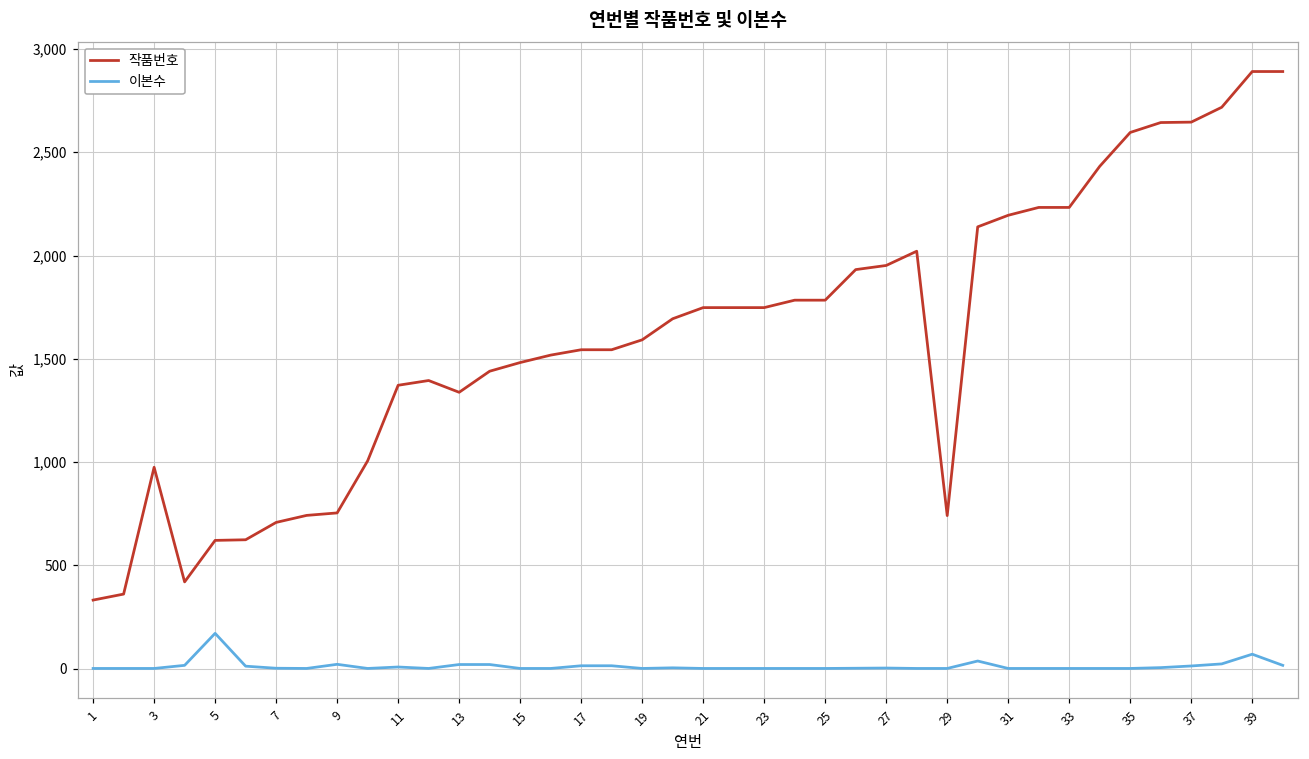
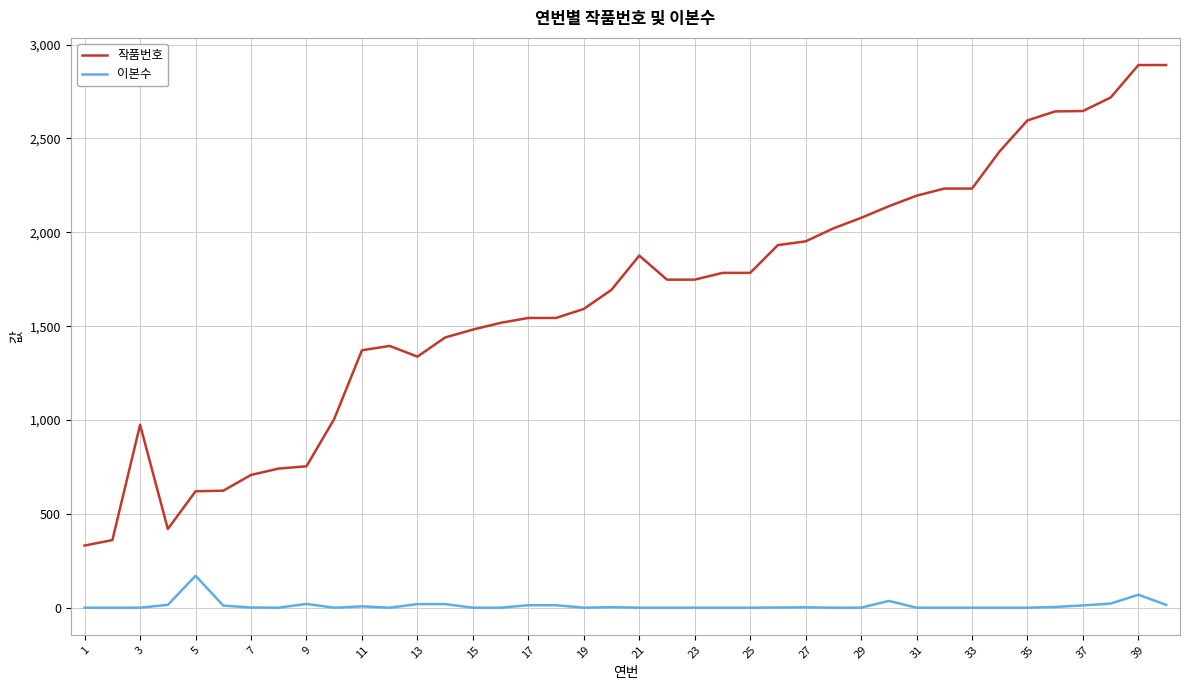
작품번호, 21: 1,750 -> 1,880
작품번호, 29: 740 -> 2,080
